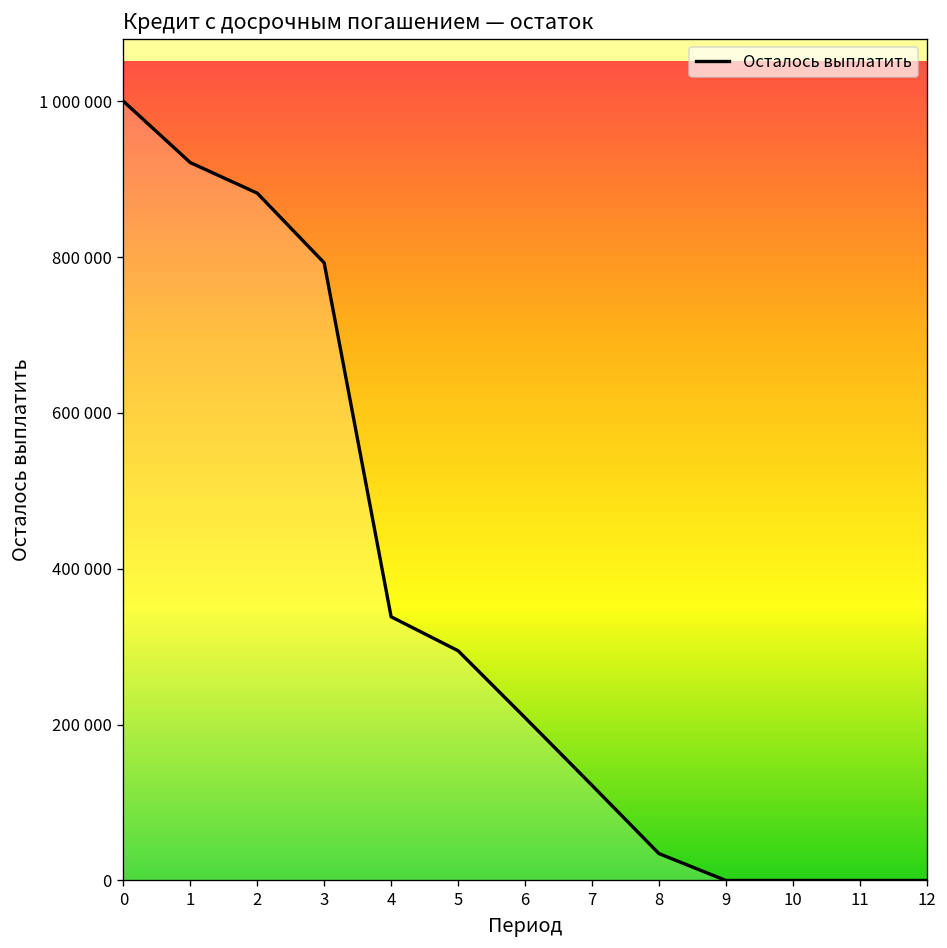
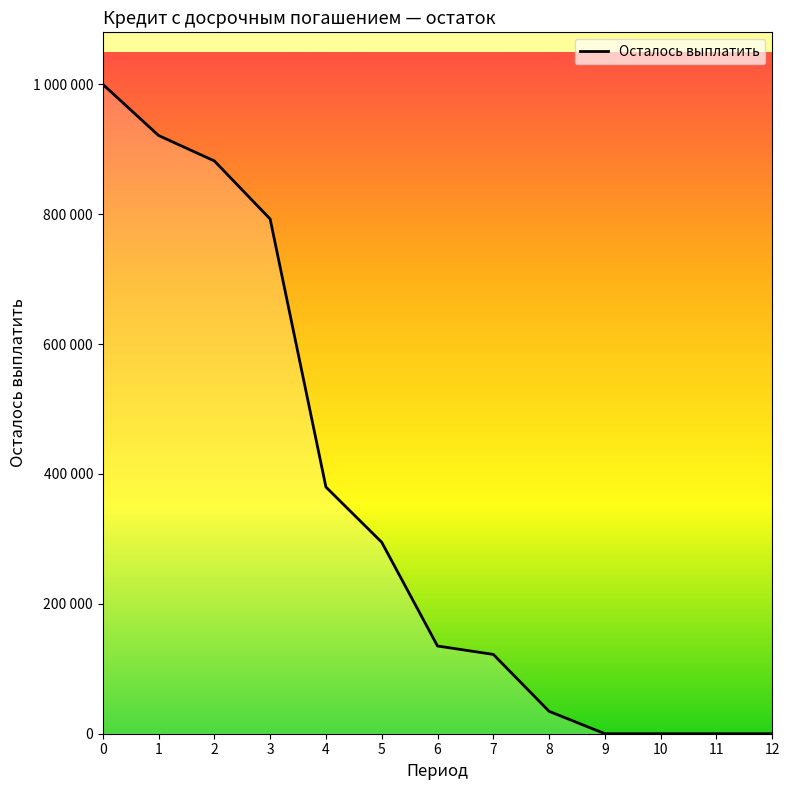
4: 340000 -> 380000
6: 210000 -> 140000
